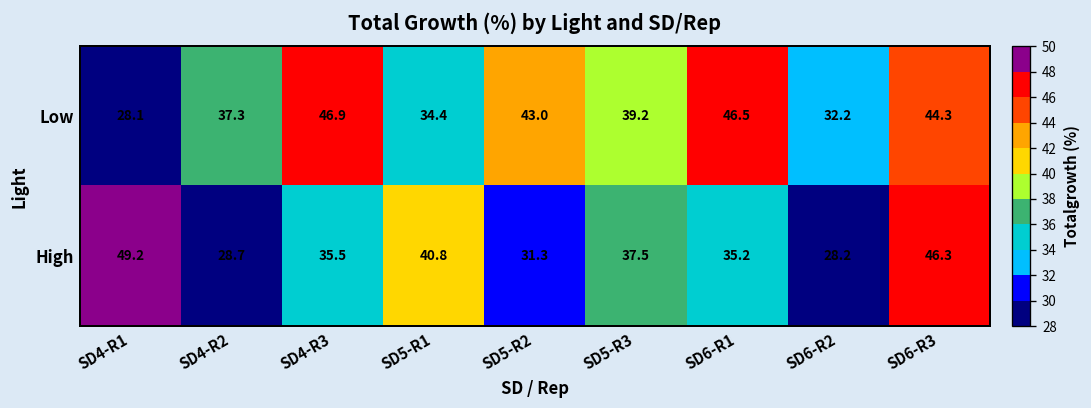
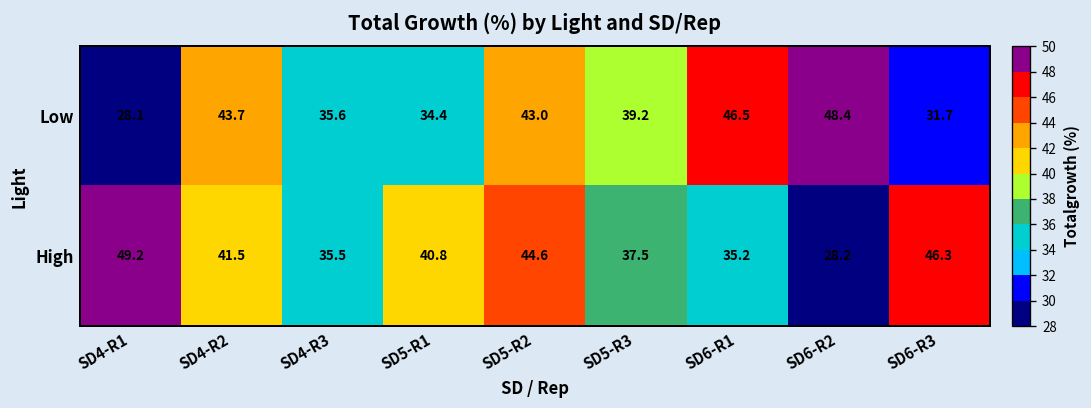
Low, SD4-R2: 37.3 -> 43.7
Low, SD4-R3: 46.9 -> 35.6
Low, SD6-R2: 32.2 -> 48.4
Low, SD6-R3: 44.3 -> 31.7
High, SD4-R2: 28.7 -> 41.5
High, SD5-R2: 31.3 -> 44.6
